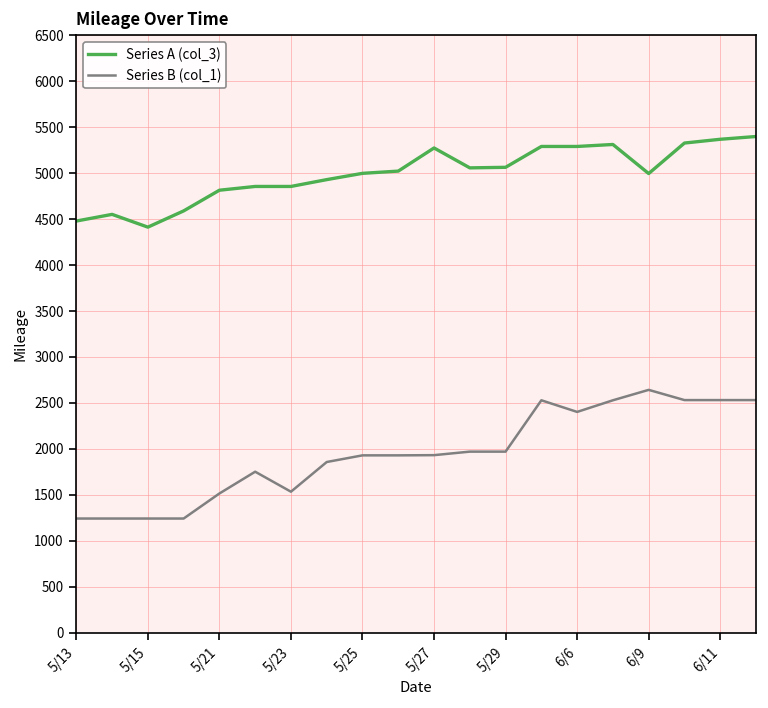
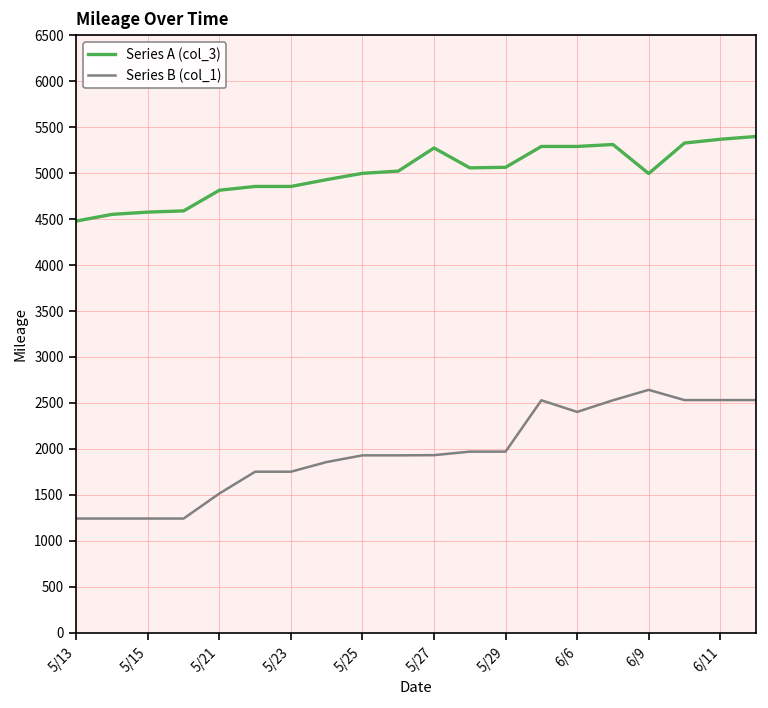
Series A (col_3), 5/15: 4400 -> 4600
Series B (col_1), 5/23: 1500 -> 1800
